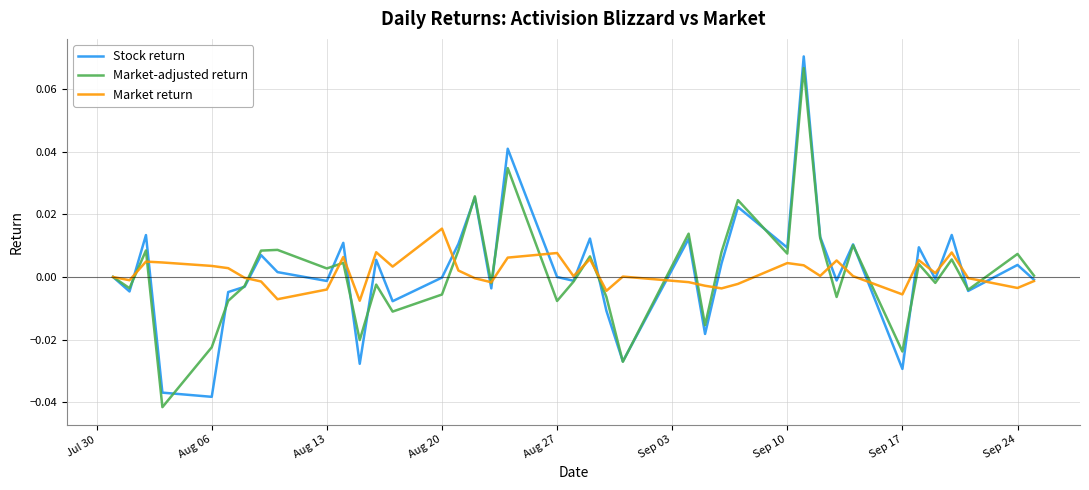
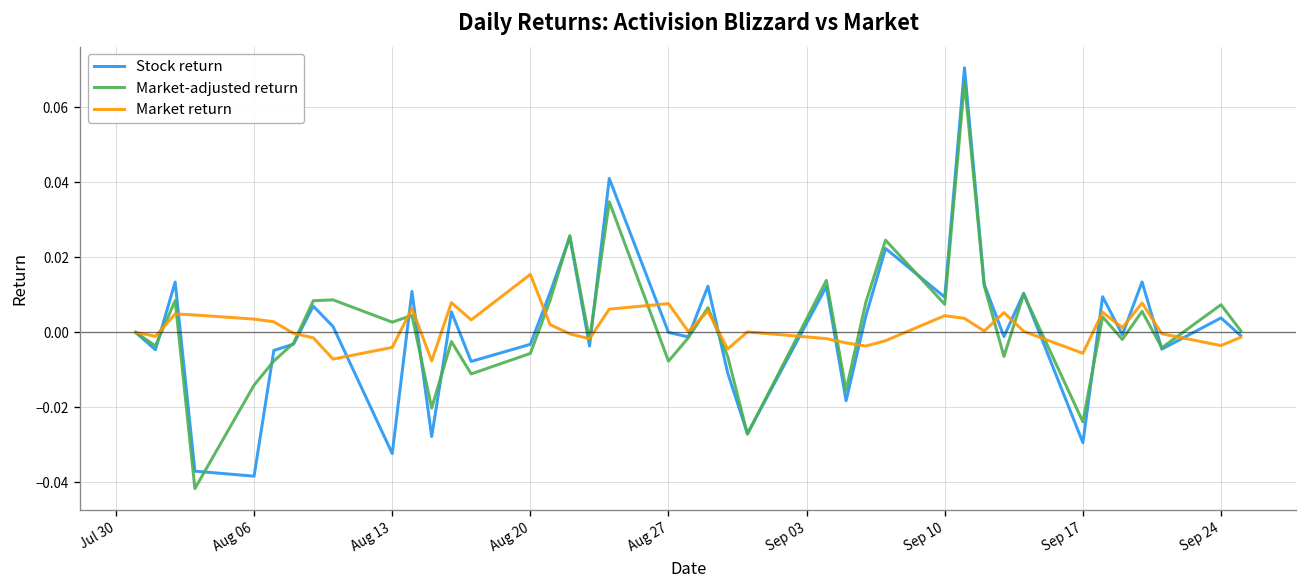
Market-adjusted return, Aug 06: -0.022 -> -0.014
Stock return, Aug 13: -0.001 -> -0.032
Stock return, Aug 20: 0.000 -> -0.003
